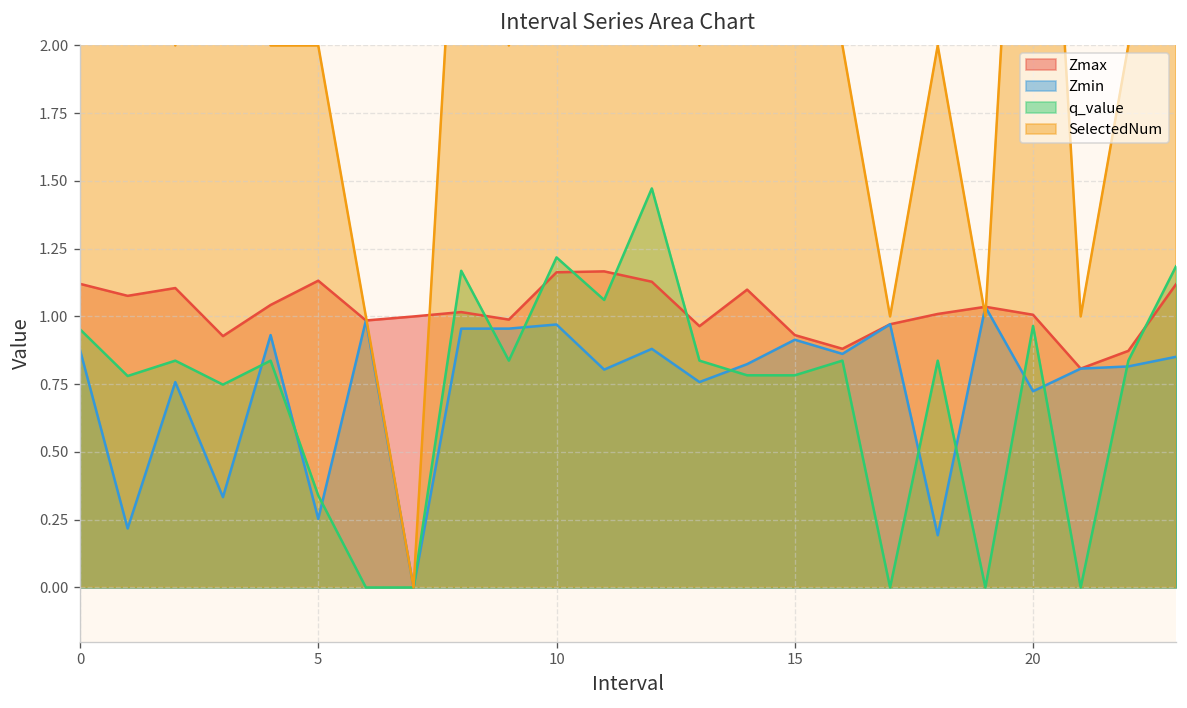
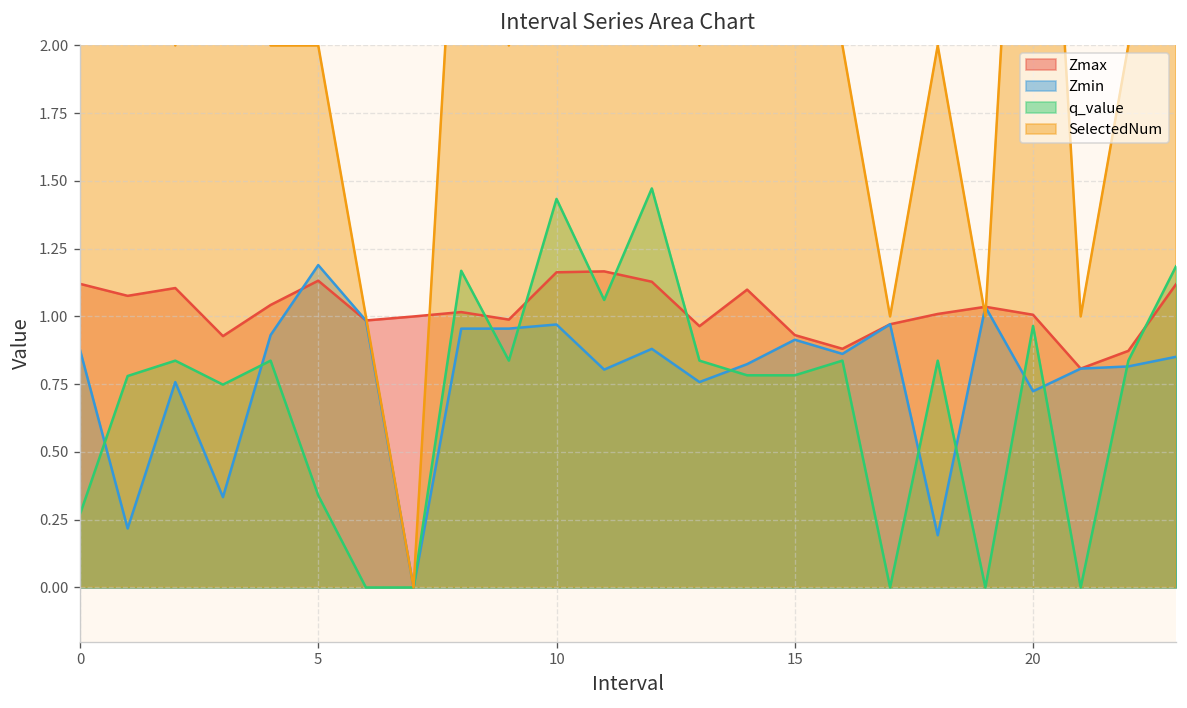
q_value, 0: 0.95 -> 0.27
Zmin, 5: 0.25 -> 1.19
q_value, 10: 1.22 -> 1.43
